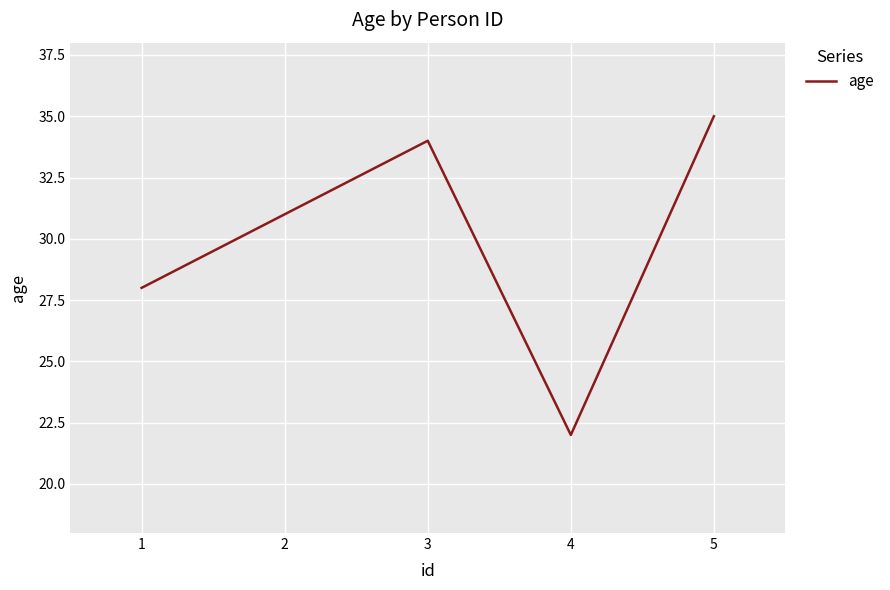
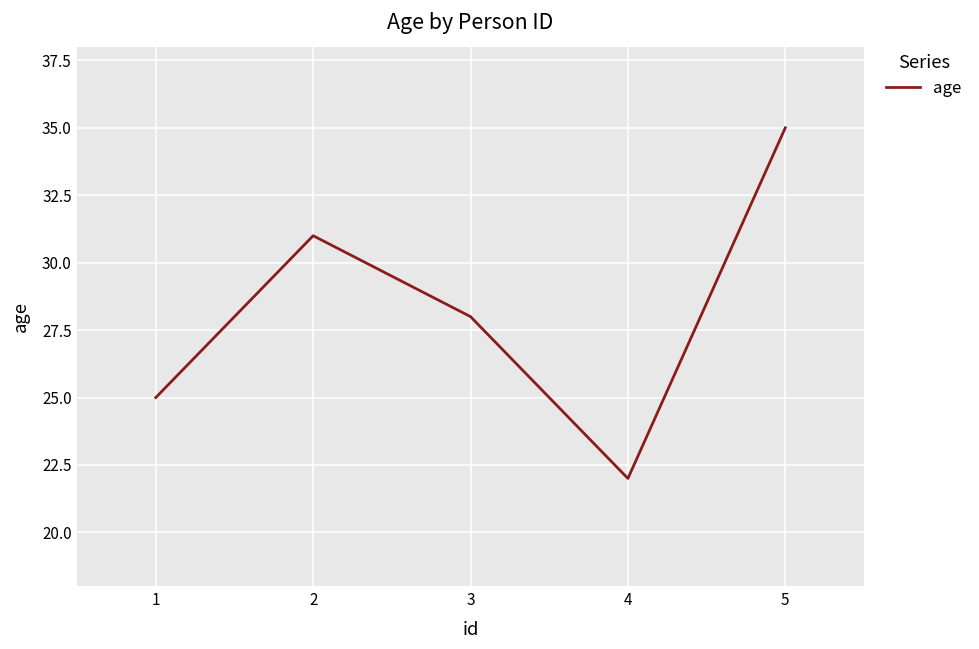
1: 28 -> 25
3: 34 -> 28
